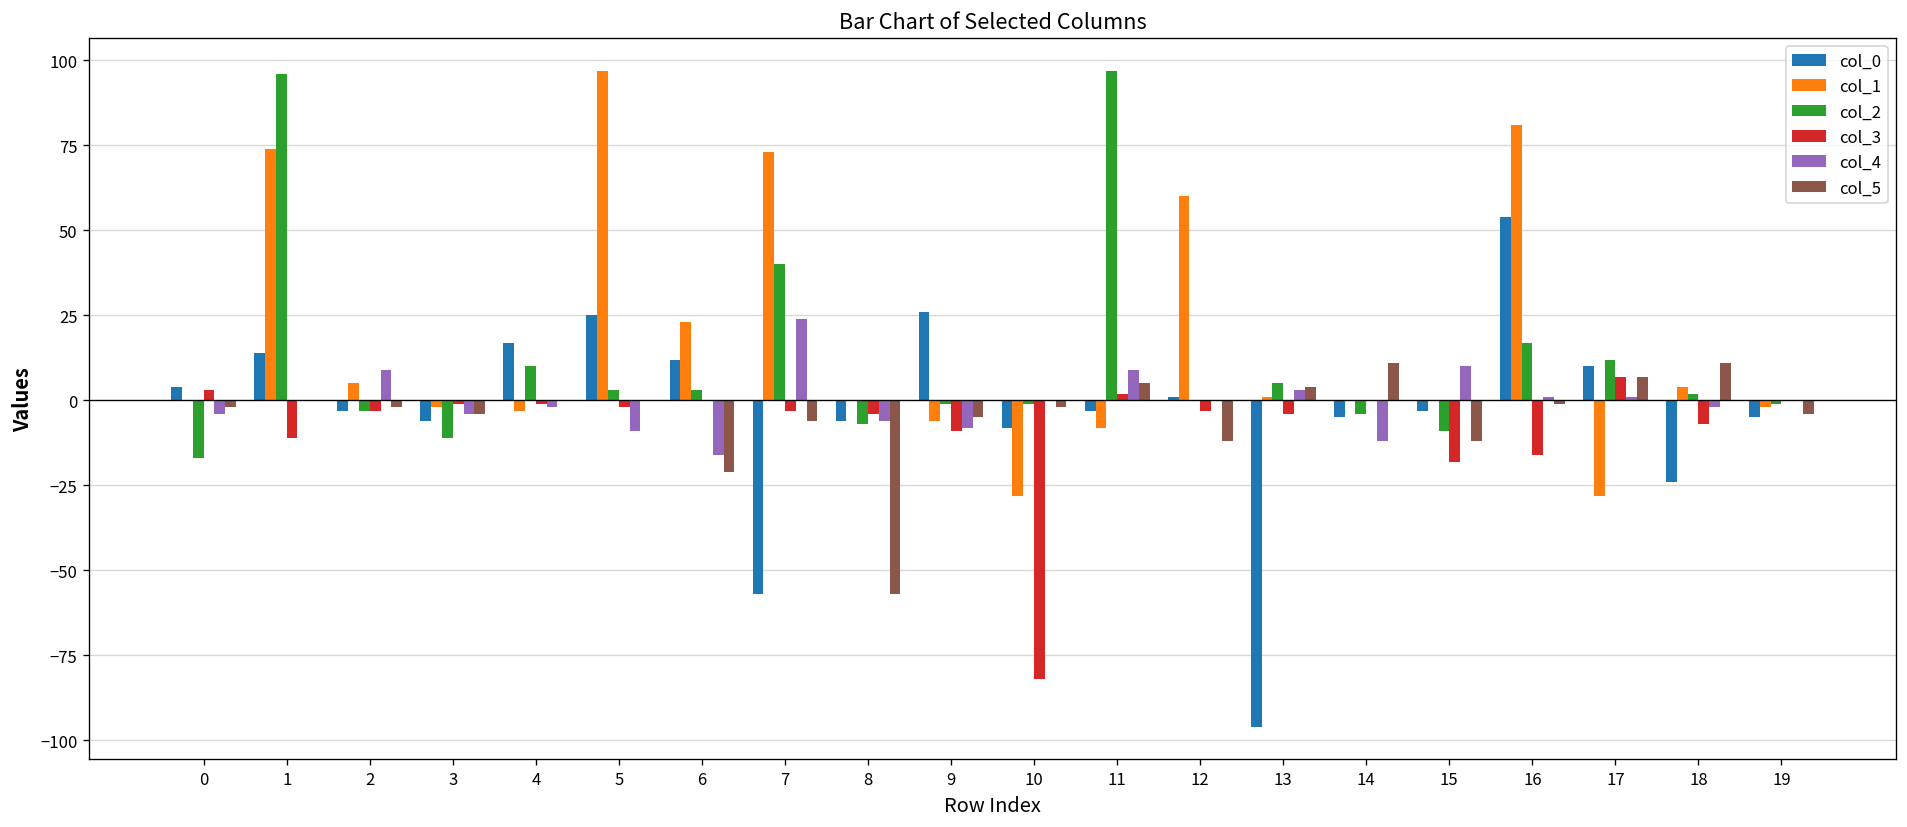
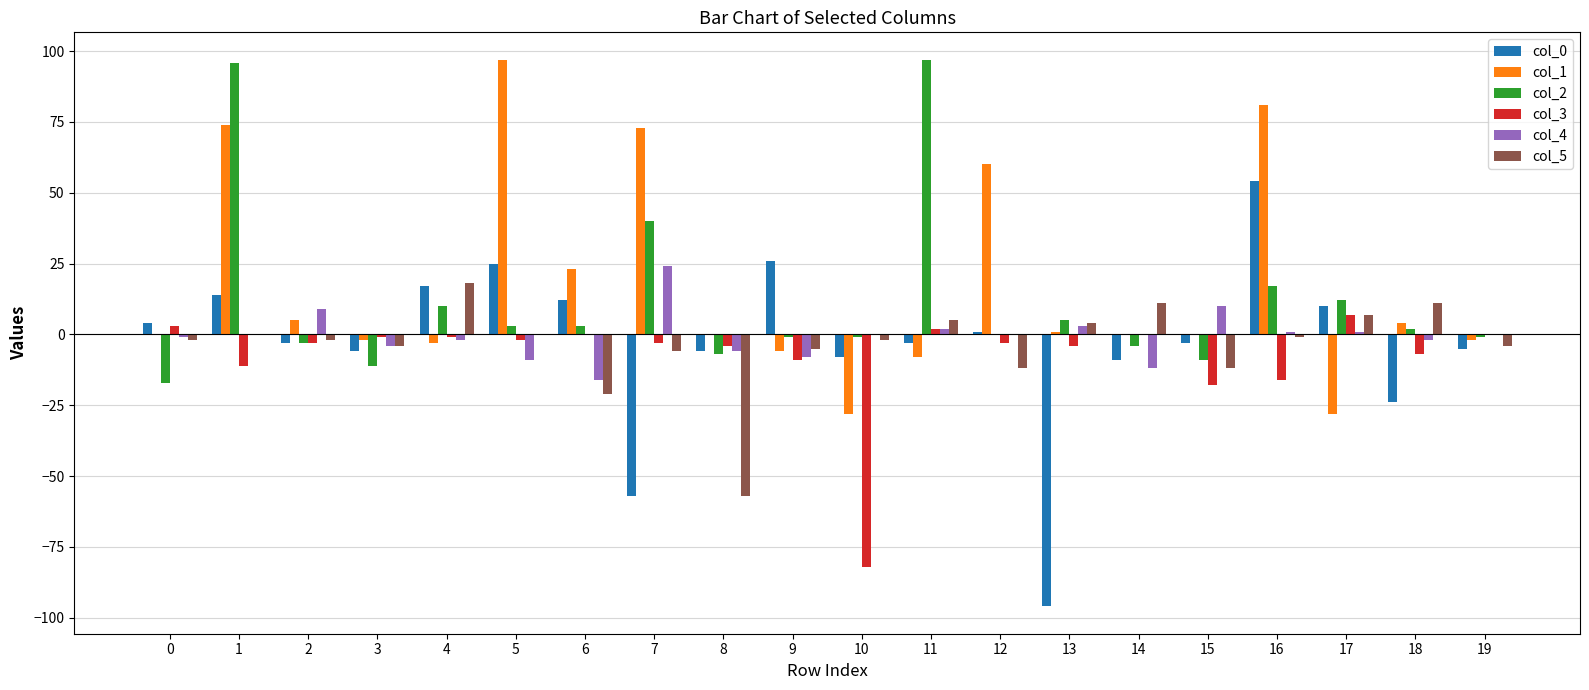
col_4, 0: -4 -> -1
col_5, 4: 0 -> 18
col_4, 11: 9 -> 2
col_0, 14: -5 -> -9
